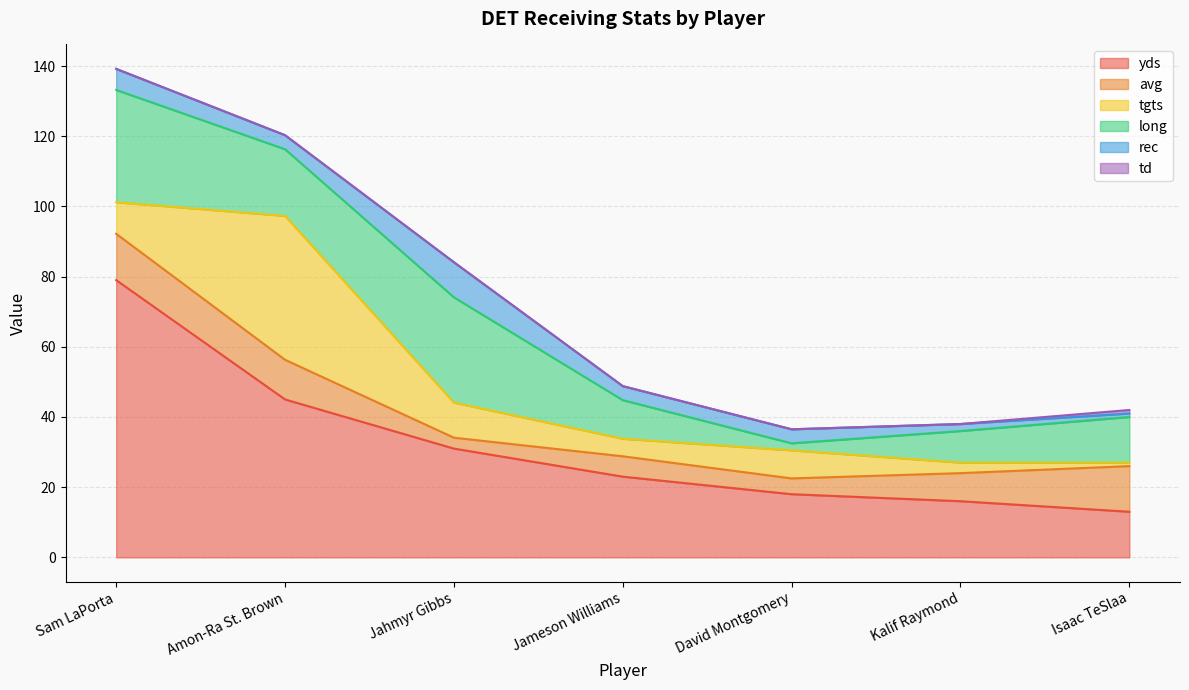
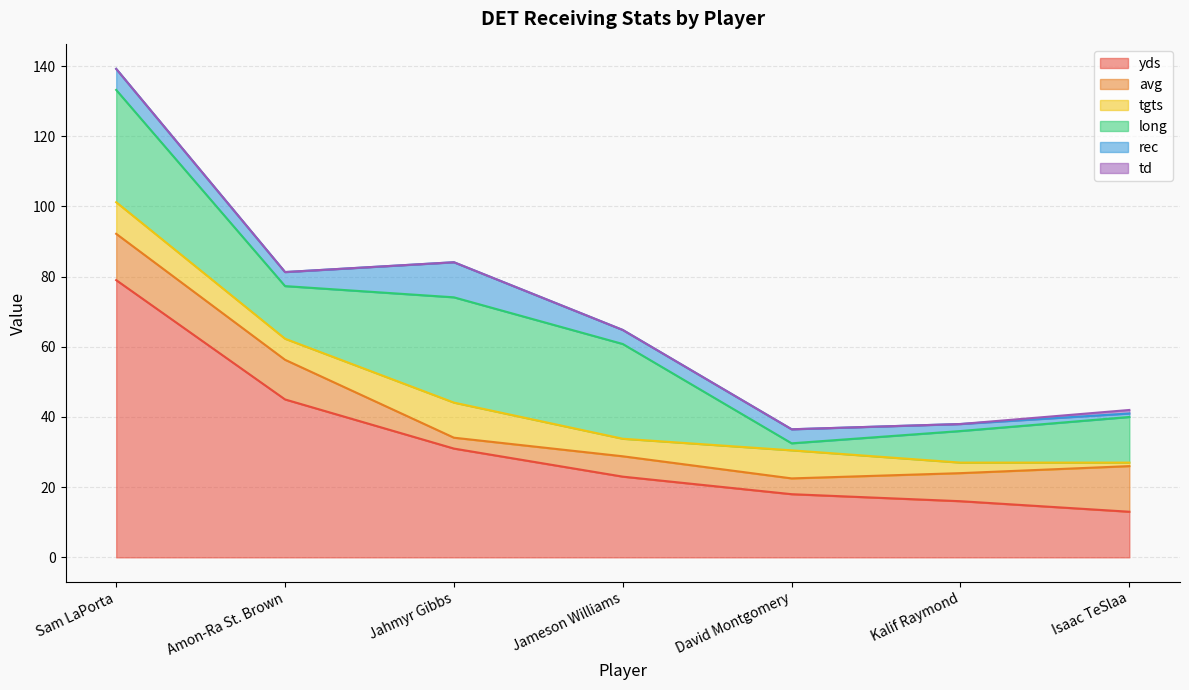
tgts, Amon-Ra St. Brown: 41 -> 6
long, Amon-Ra St. Brown: 19 -> 15
long, Jameson Williams: 11 -> 27
